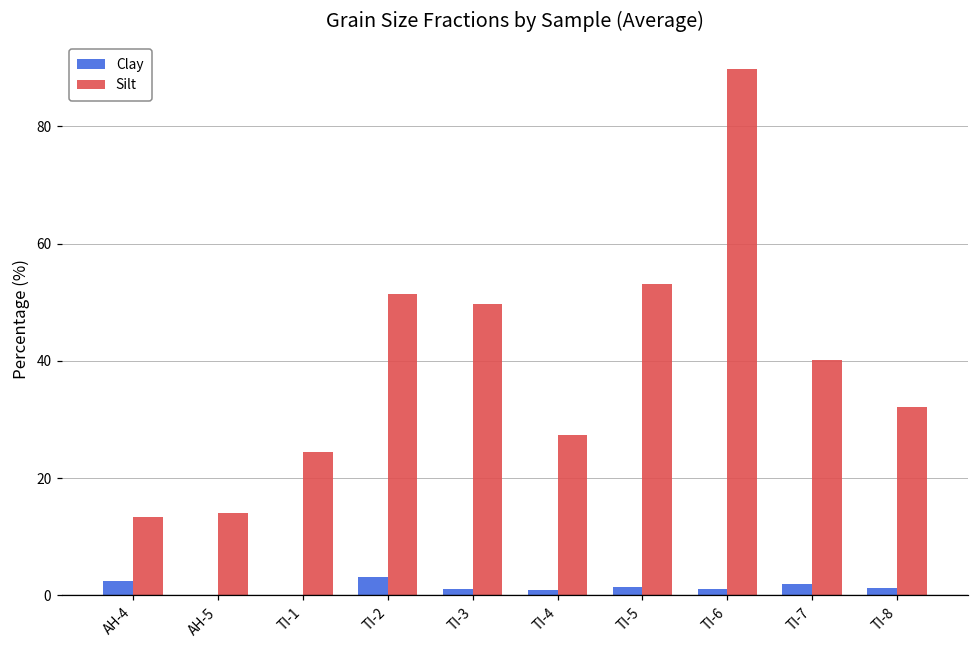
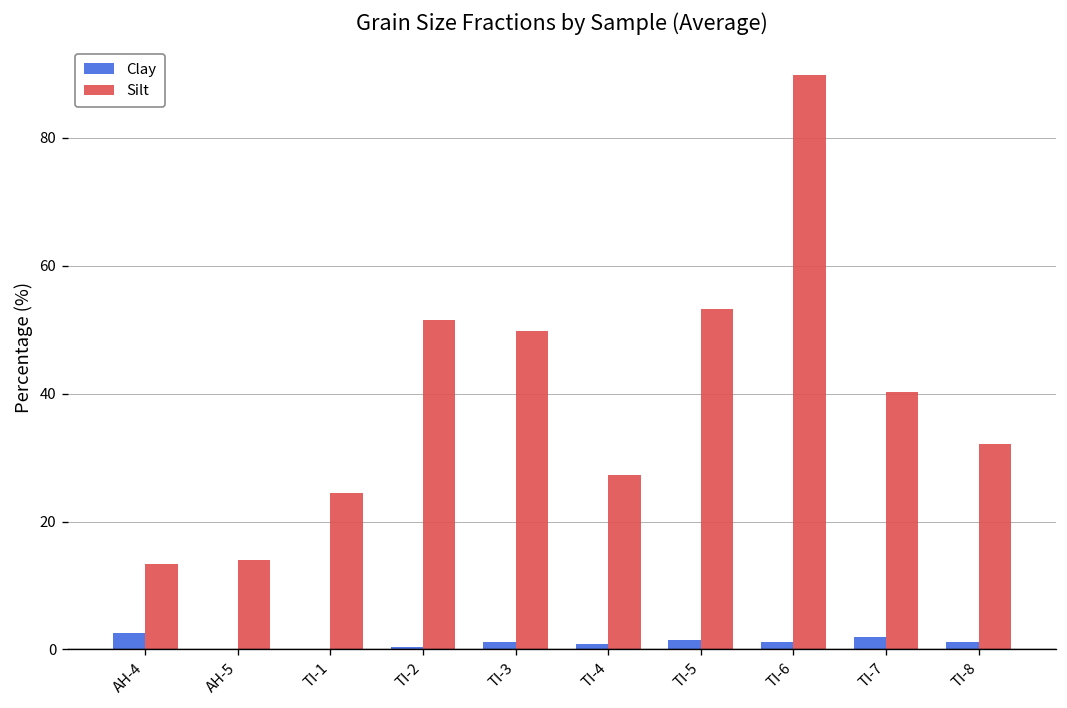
Clay, TI-2: 3 -> 0
